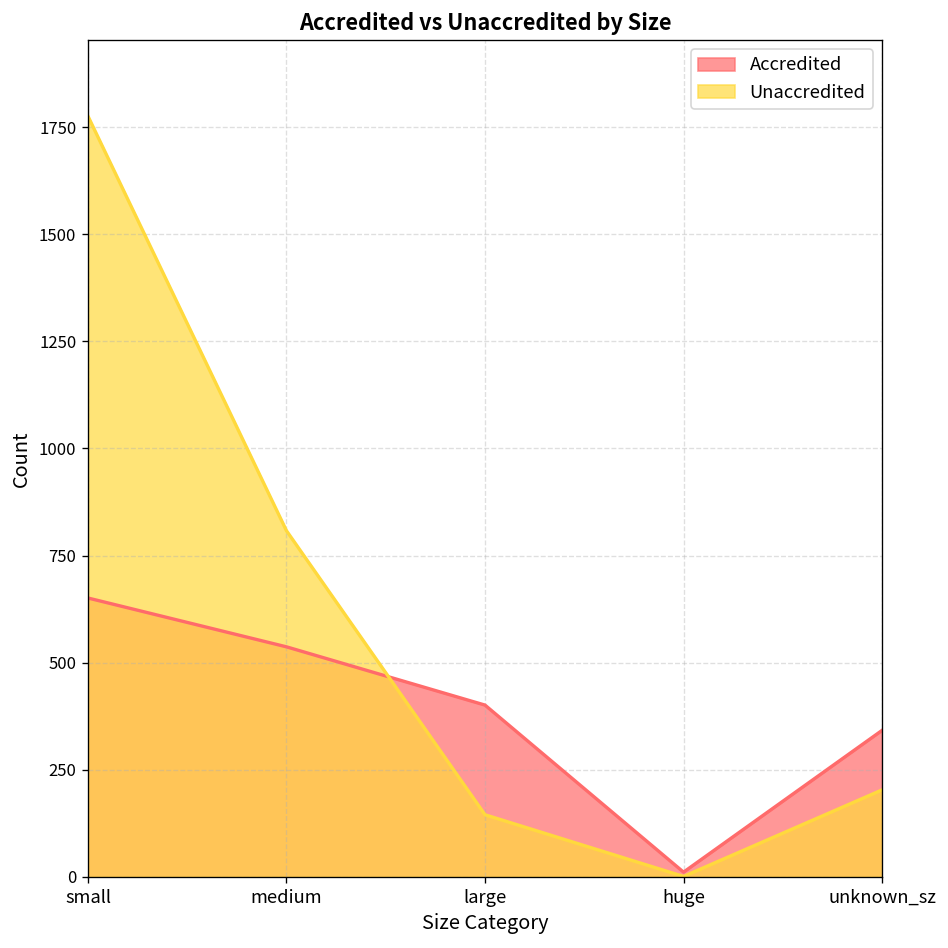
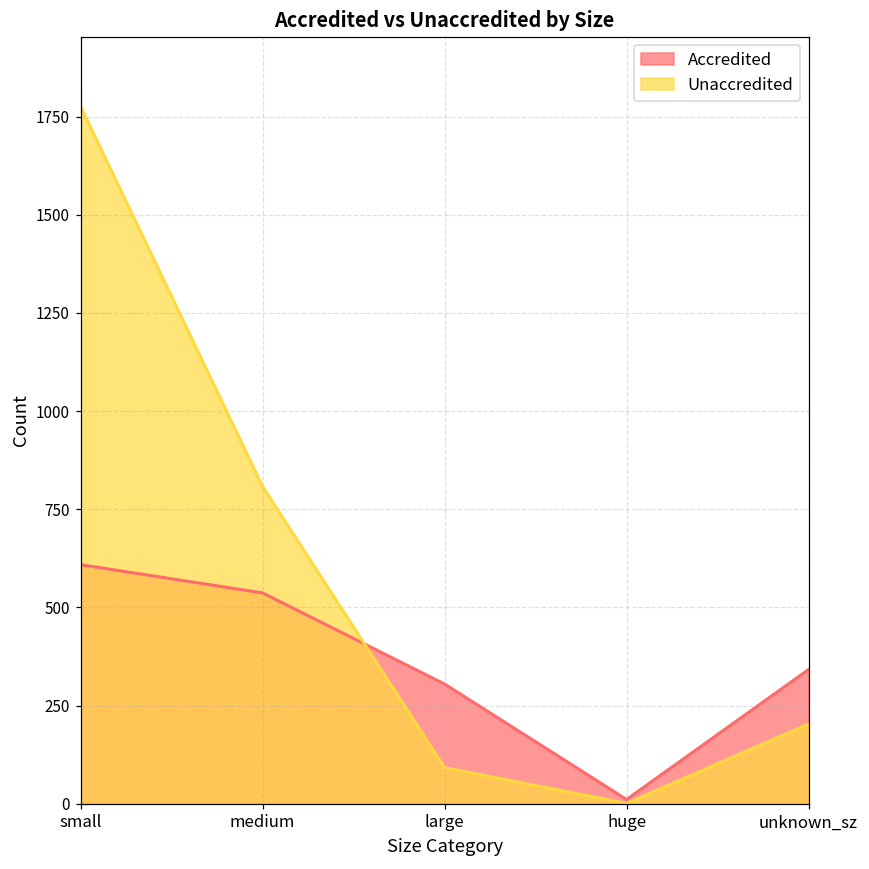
Accredited, small: 650 -> 610
Accredited, large: 400 -> 310
Unaccredited, large: 150 -> 90
